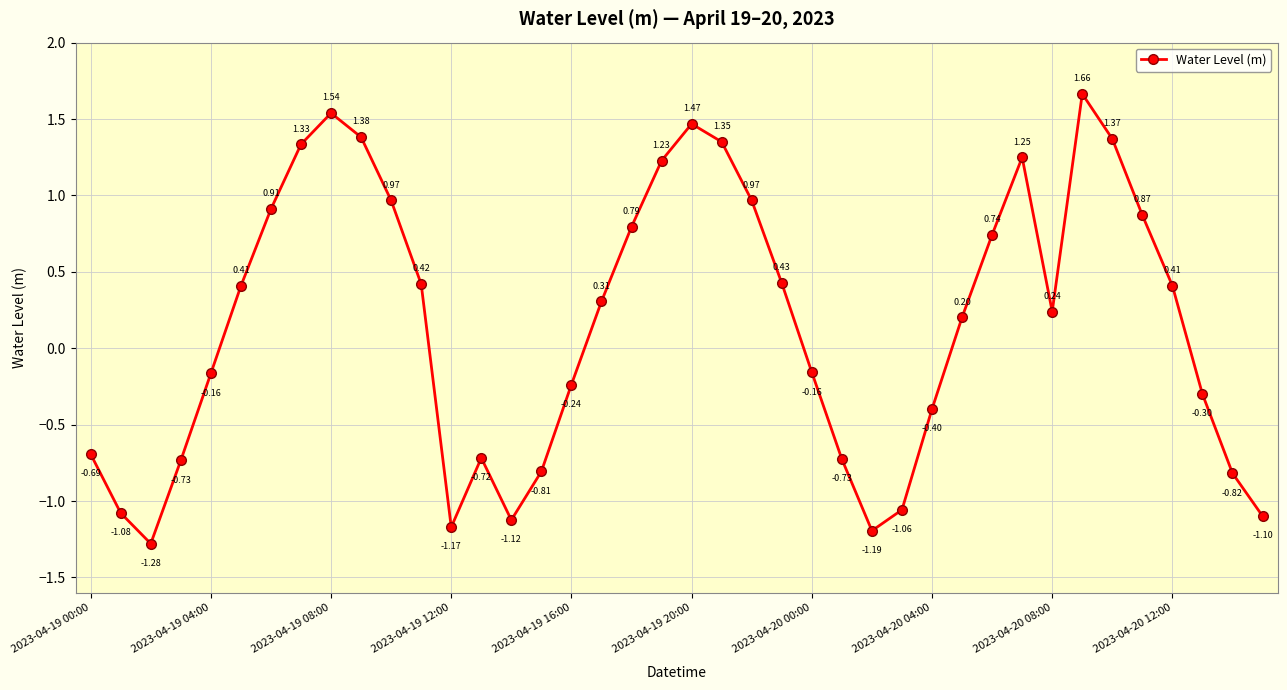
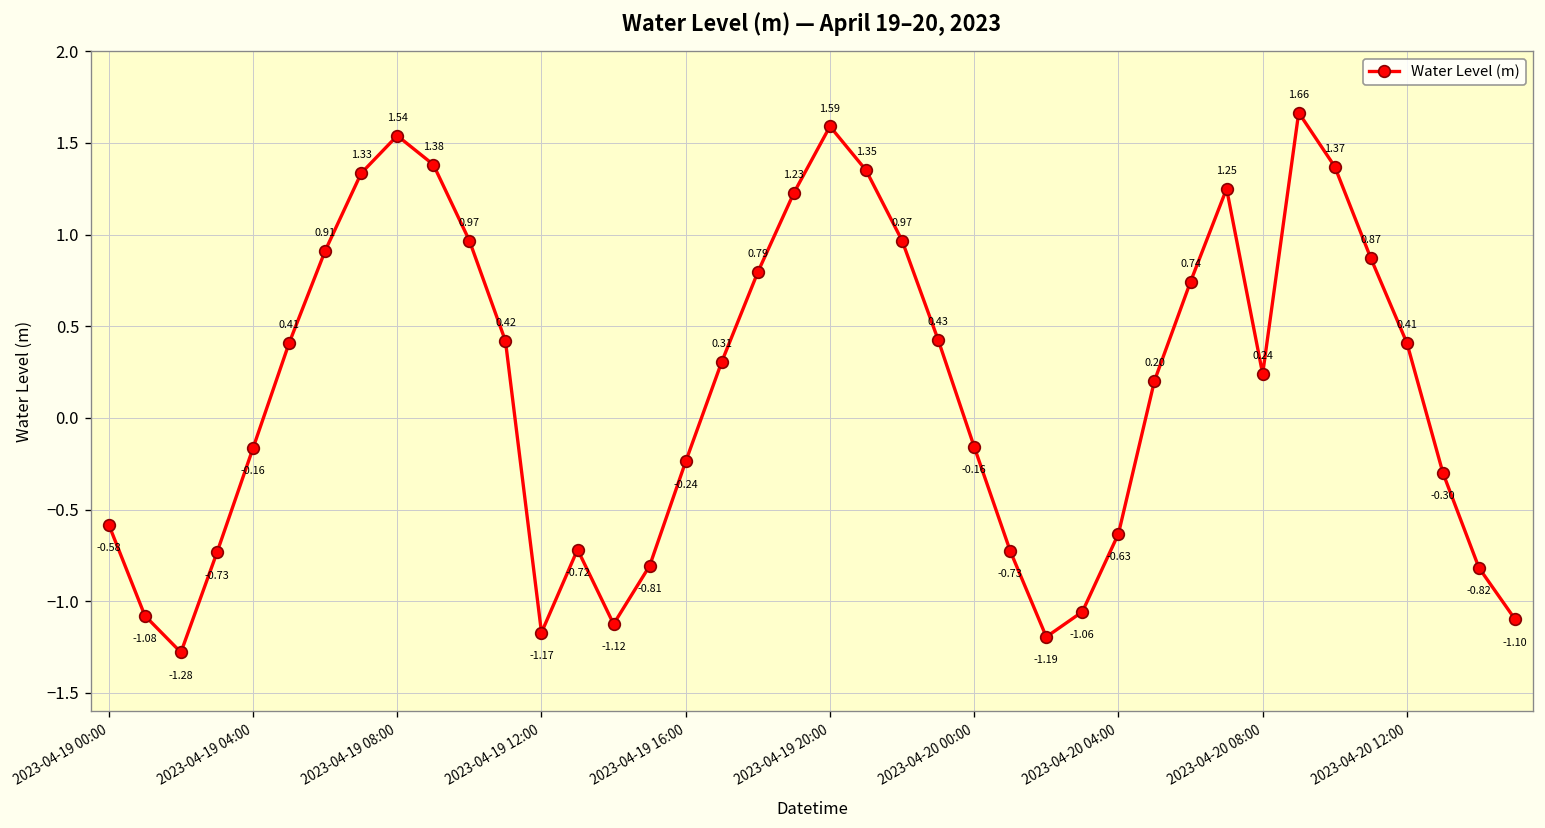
2023-04-19 00:00: -0.69 -> -0.58
2023-04-19 20:00: 1.47 -> 1.59
2023-04-20 04:00: -0.40 -> -0.63
